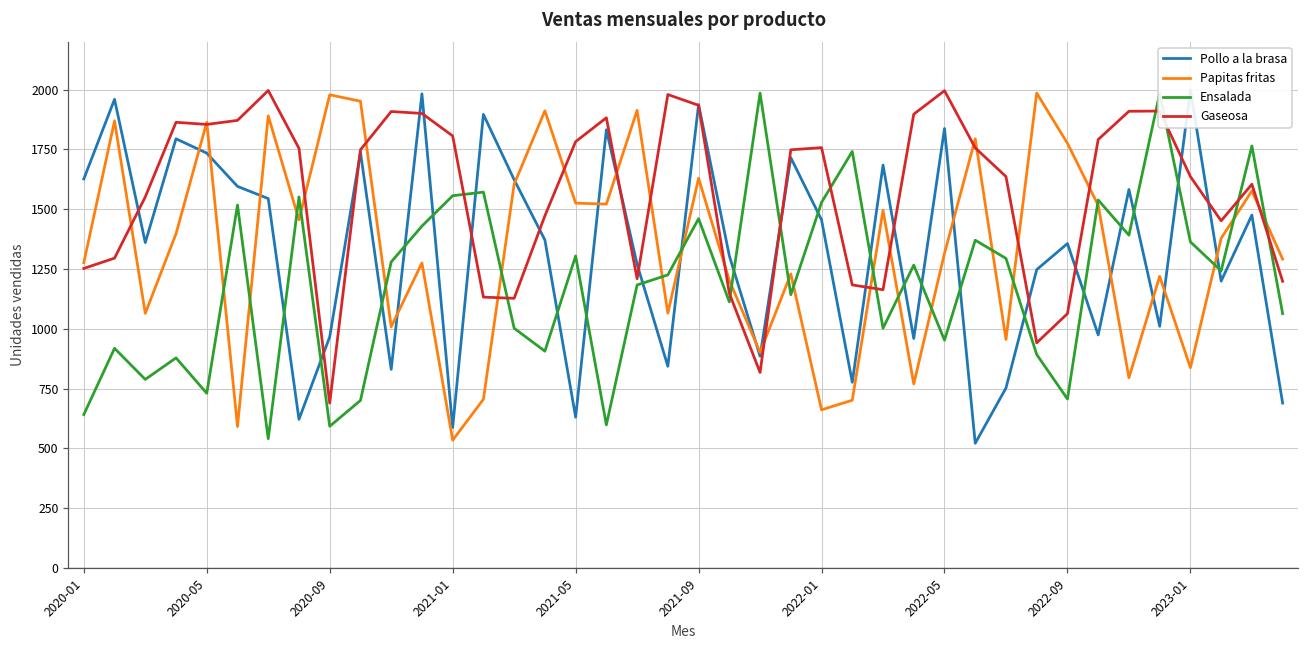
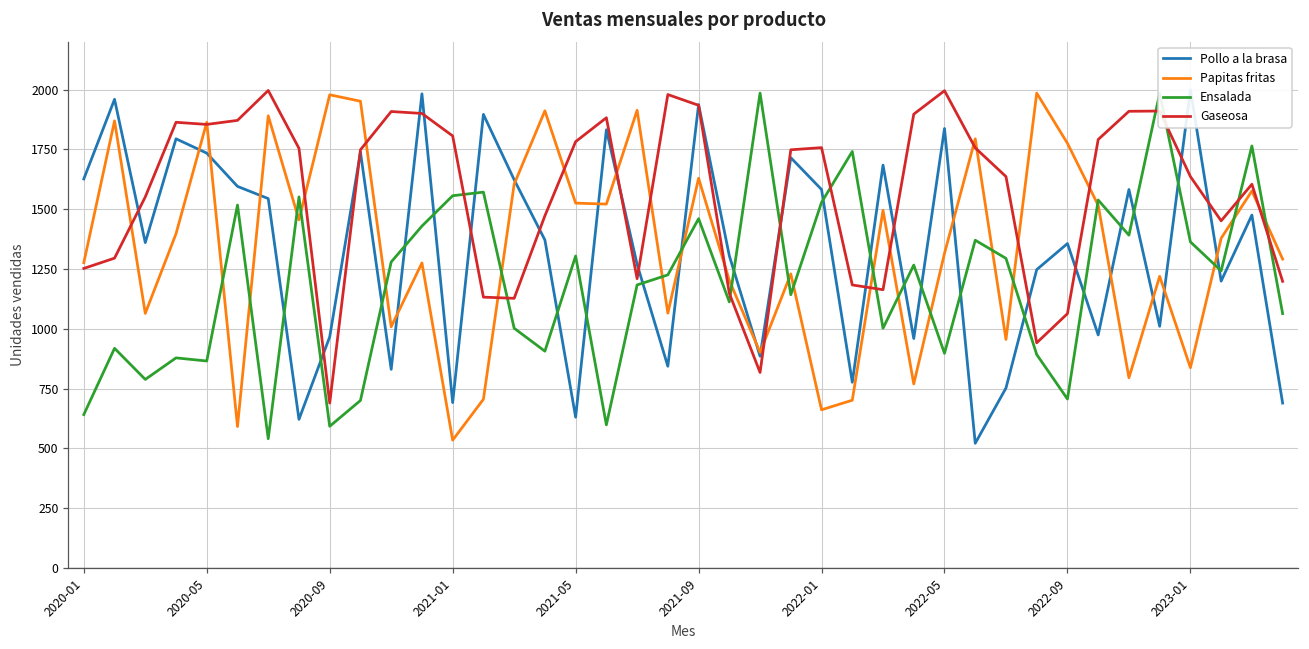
Ensalada, 2020-05: 730 -> 870
Pollo a la brasa, 2021-01: 590 -> 690
Pollo a la brasa, 2022-01: 1460 -> 1580
Ensalada, 2022-05: 950 -> 900
